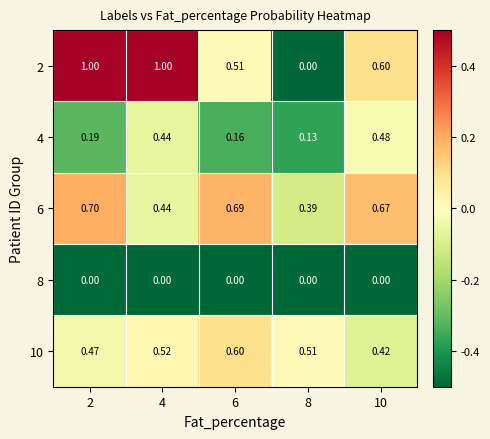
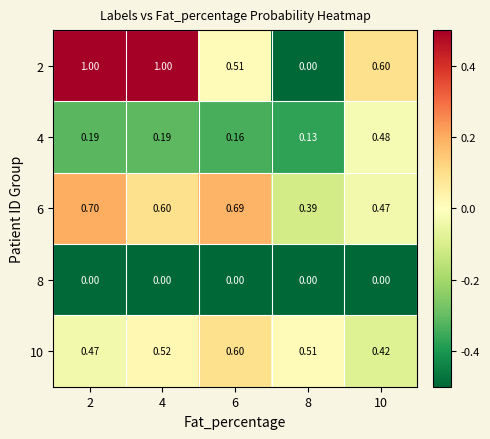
4, 4: 0.44 -> 0.19
6, 4: 0.44 -> 0.60
6, 10: 0.67 -> 0.47
